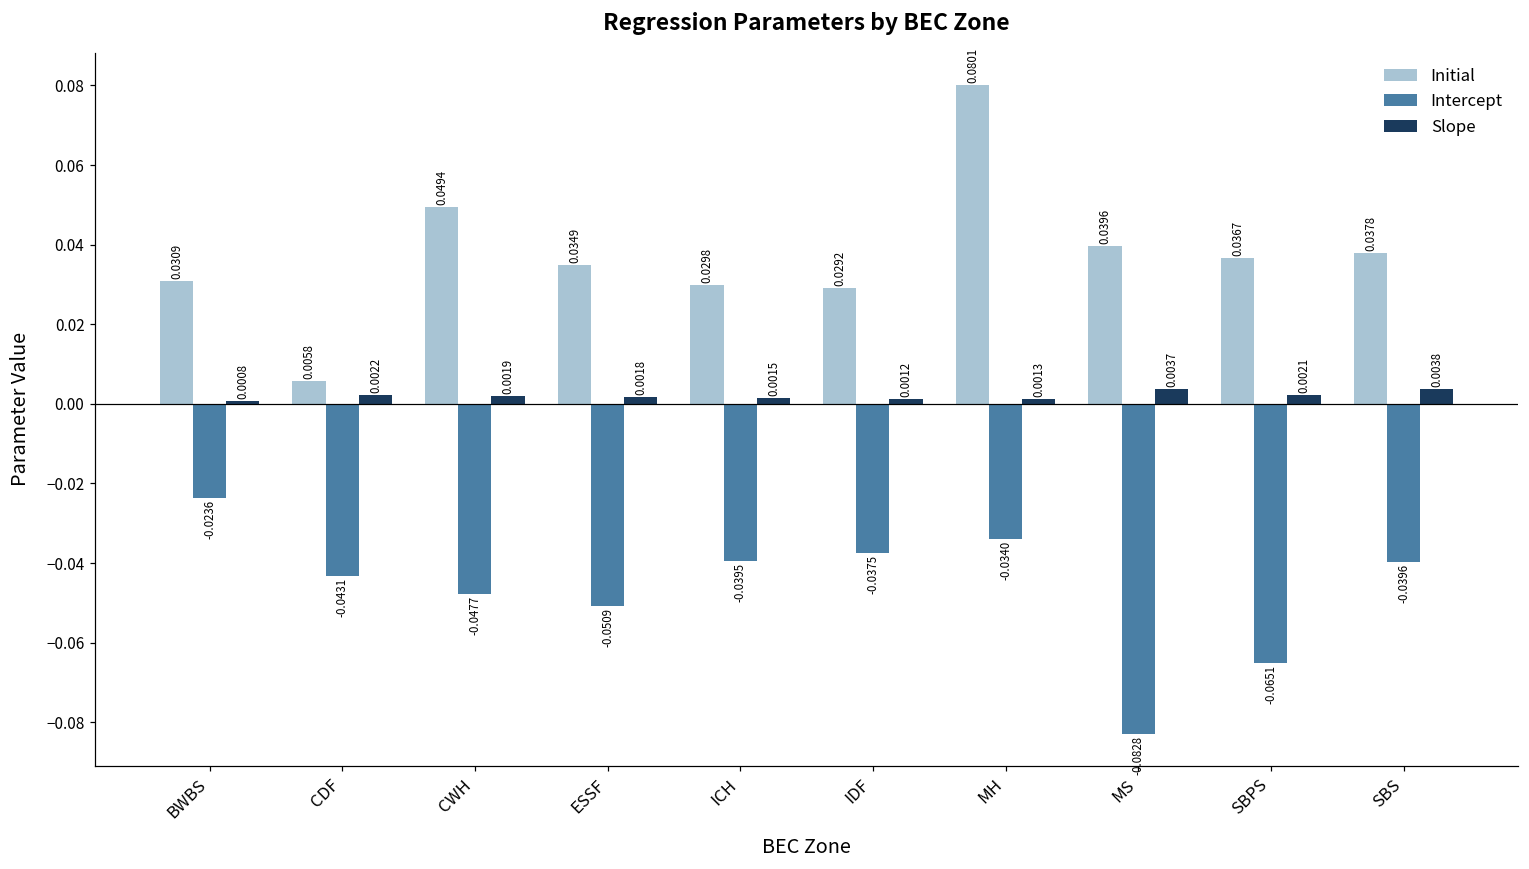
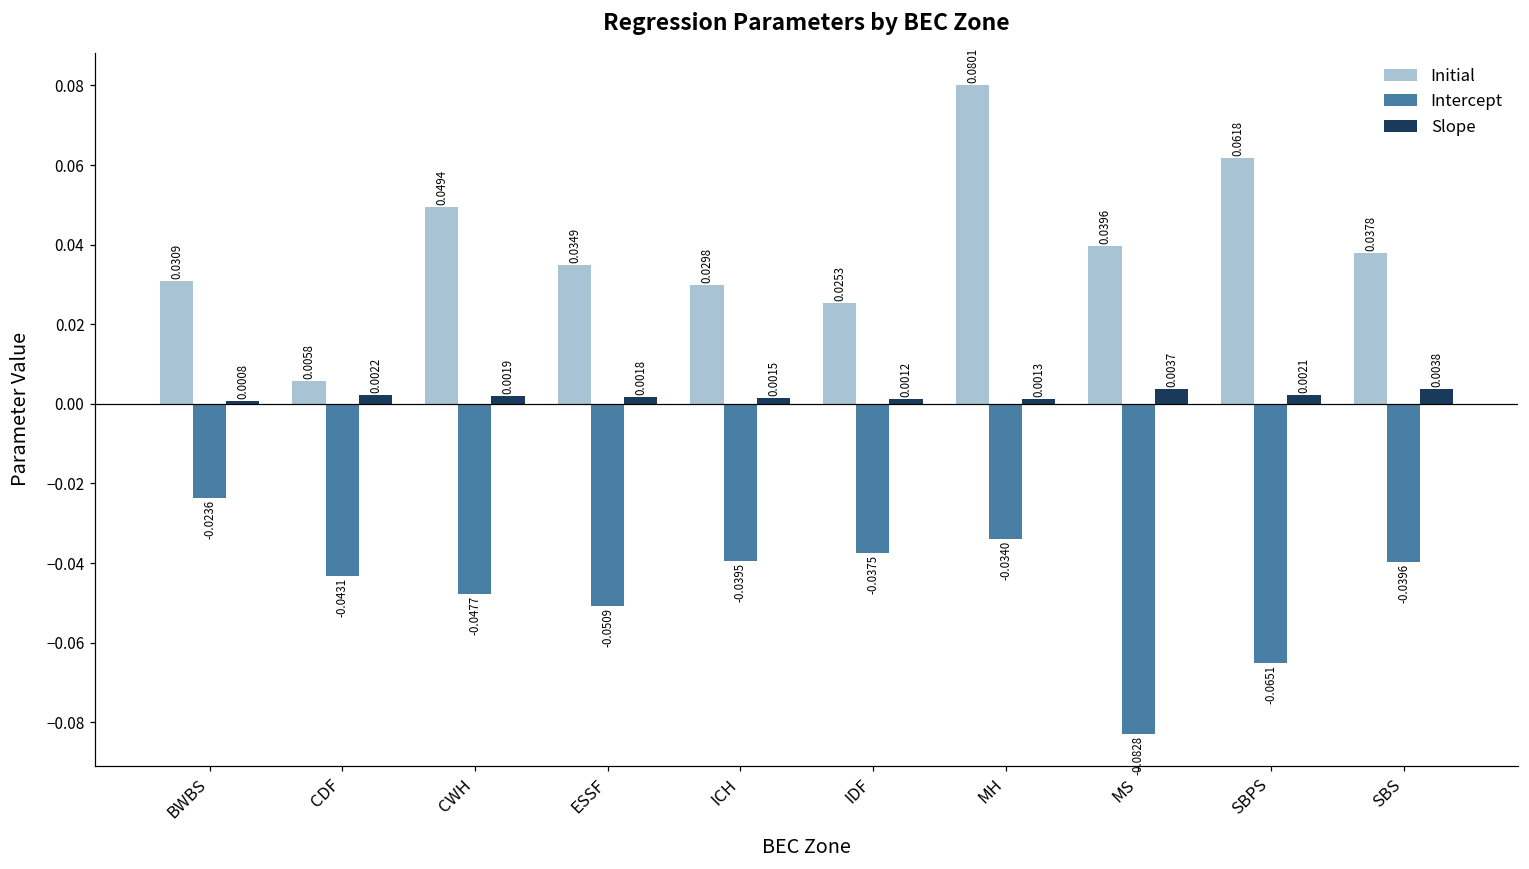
Initial, IDF: 0.0292 -> 0.0253
Initial, SBPS: 0.0367 -> 0.0618
